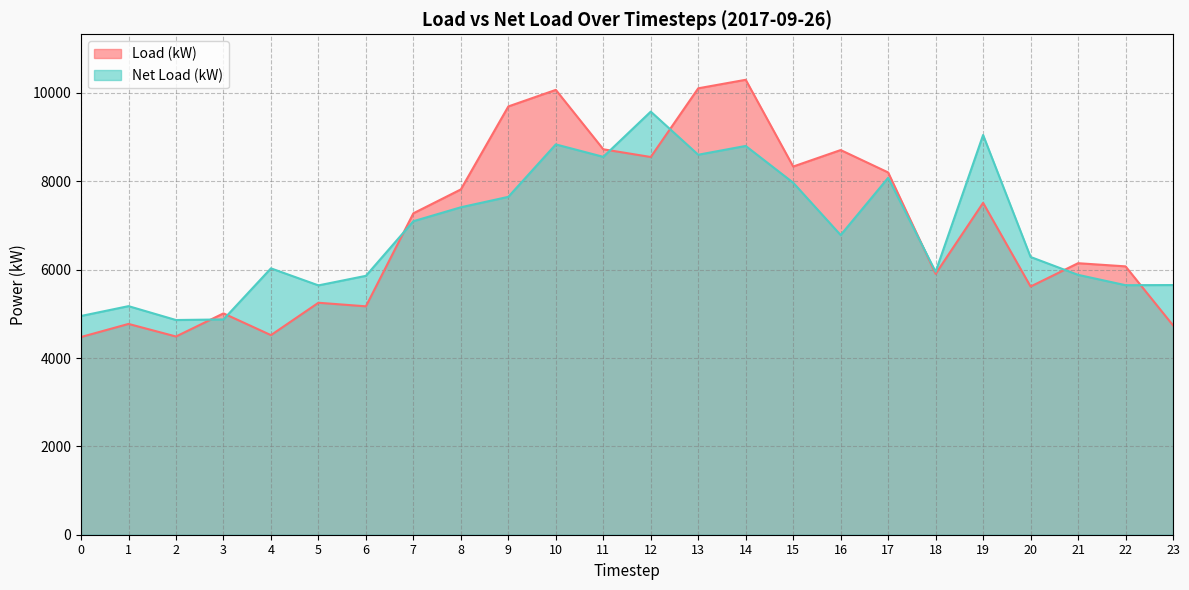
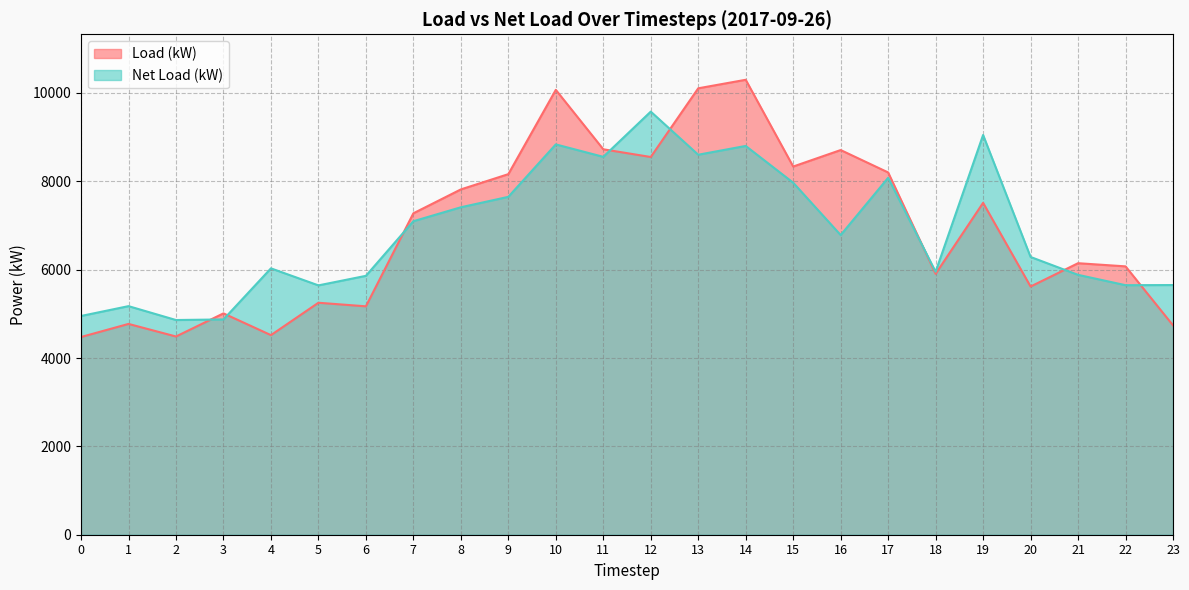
Load (kW), 9: 9700 -> 8200
